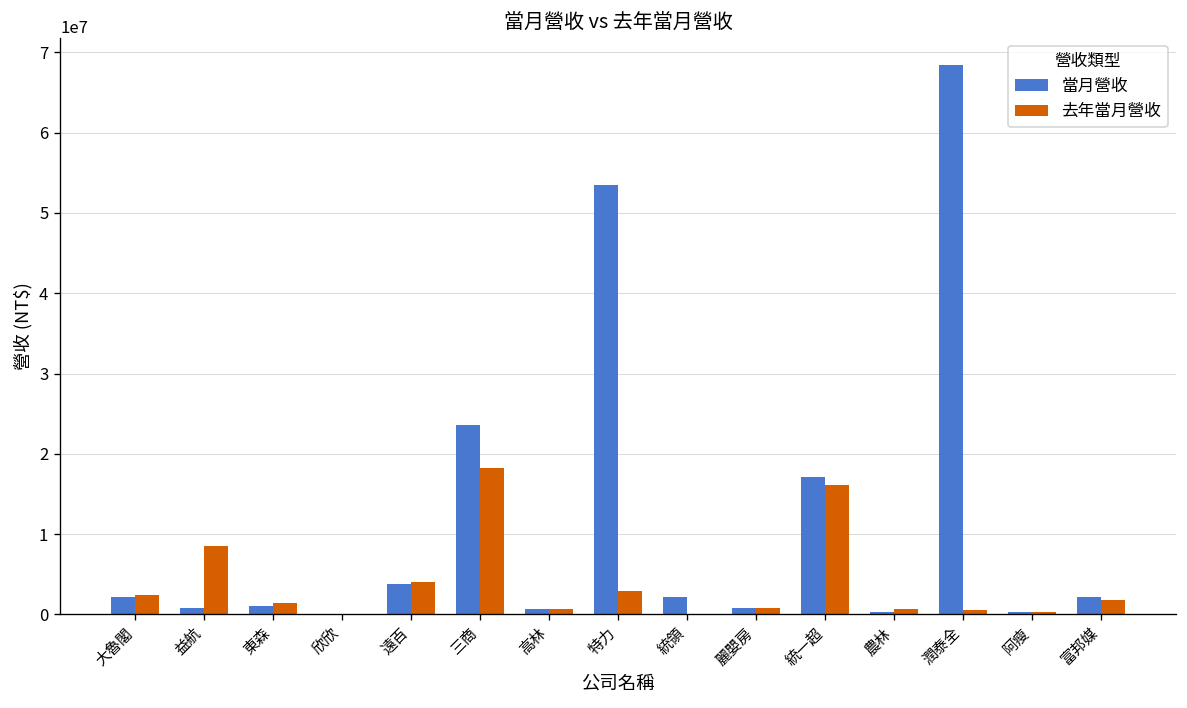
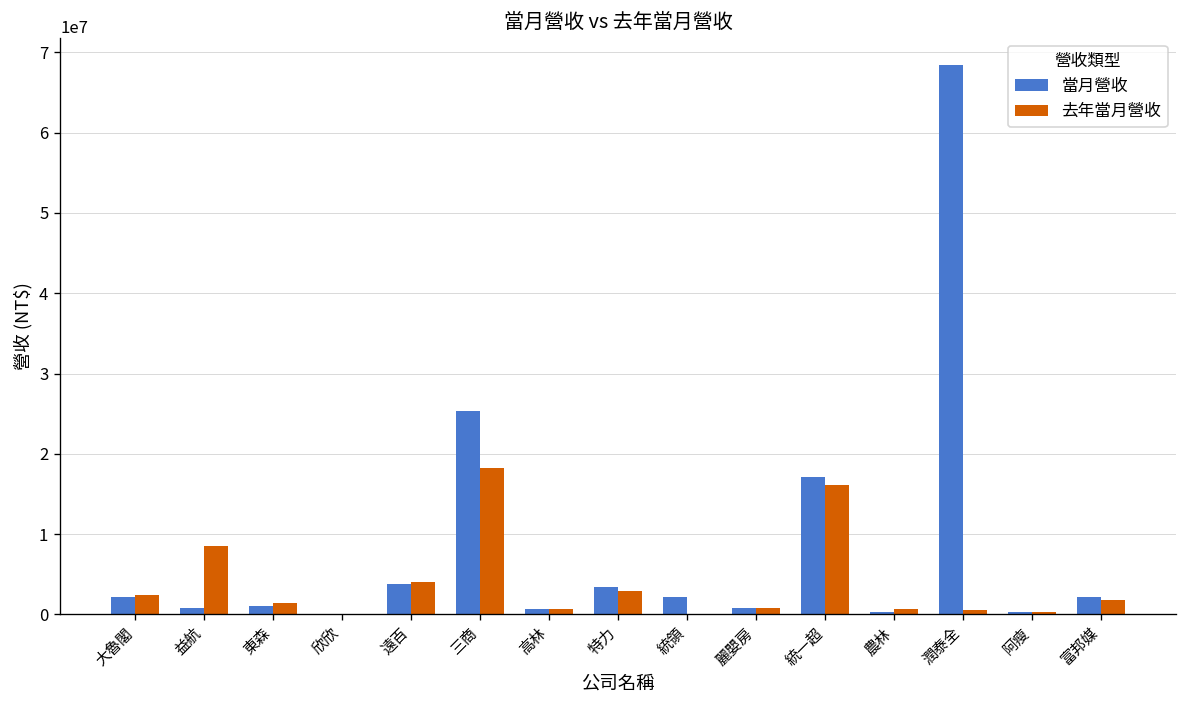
當月營收, 三商: 24000000 -> 25000000
當月營收, 特力: 53000000 -> 3000000
